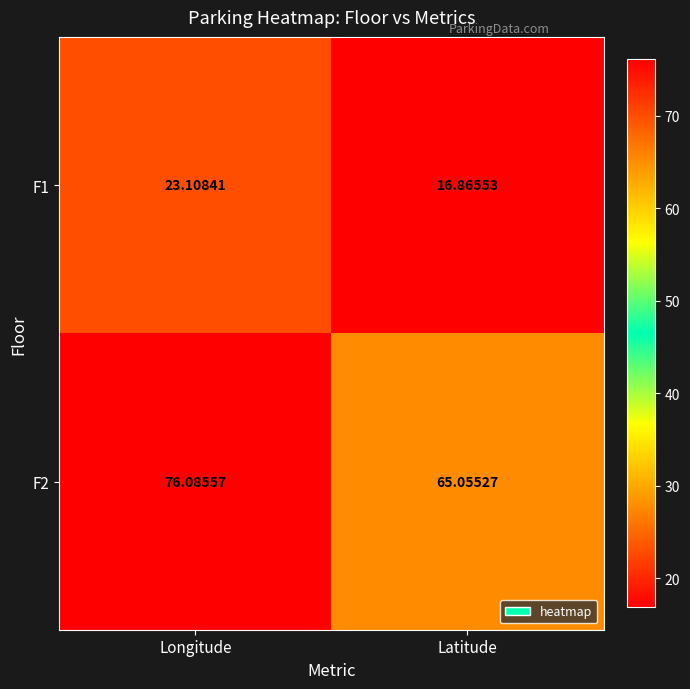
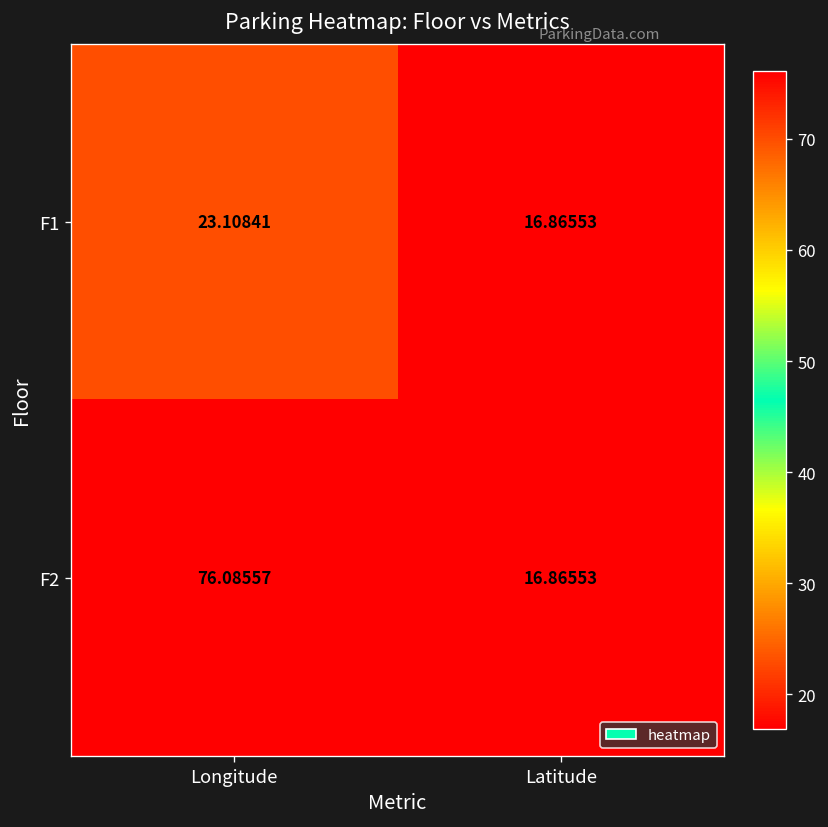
F2, Latitude: 65.05527 -> 16.86553
